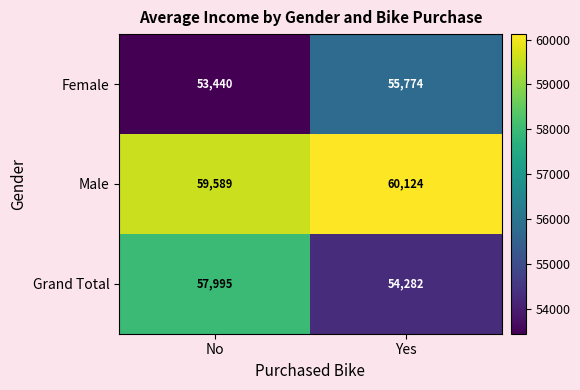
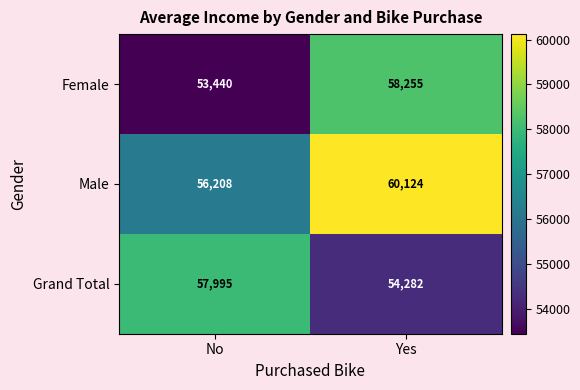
Female, Yes: 55,774 -> 58,255
Male, No: 59,589 -> 56,208
